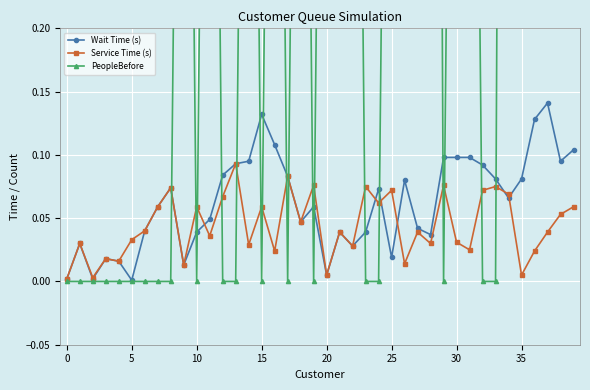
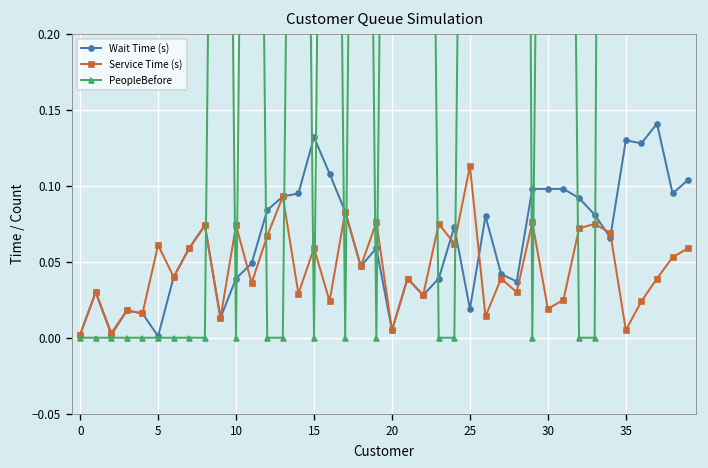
Service Time (s), 5: 0.033 -> 0.061
Service Time (s), 10: 0.059 -> 0.074
Service Time (s), 25: 0.072 -> 0.113
Service Time (s), 30: 0.031 -> 0.019
Wait Time (s), 35: 0.081 -> 0.130
